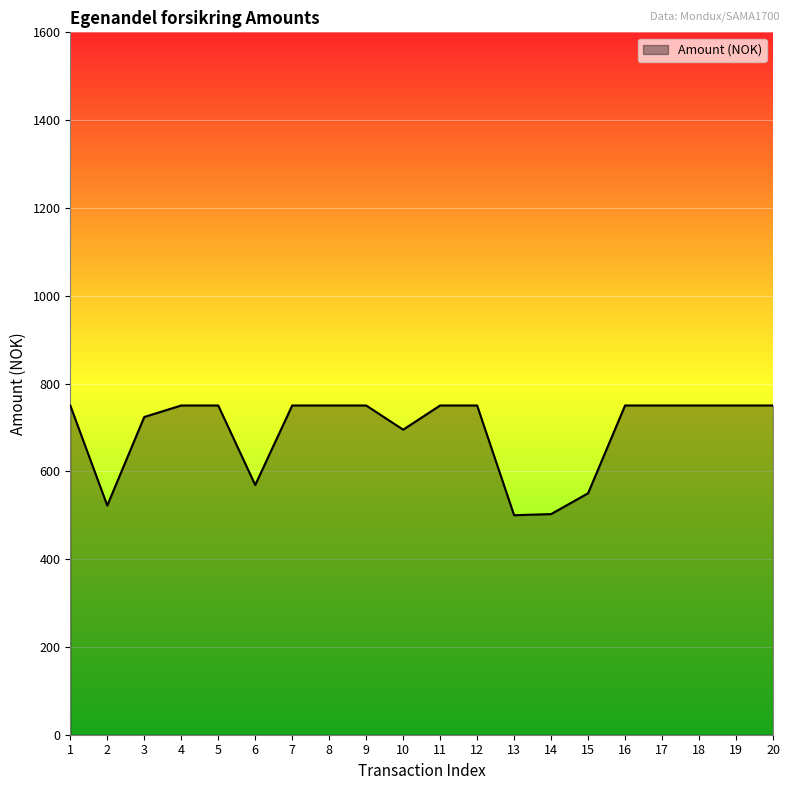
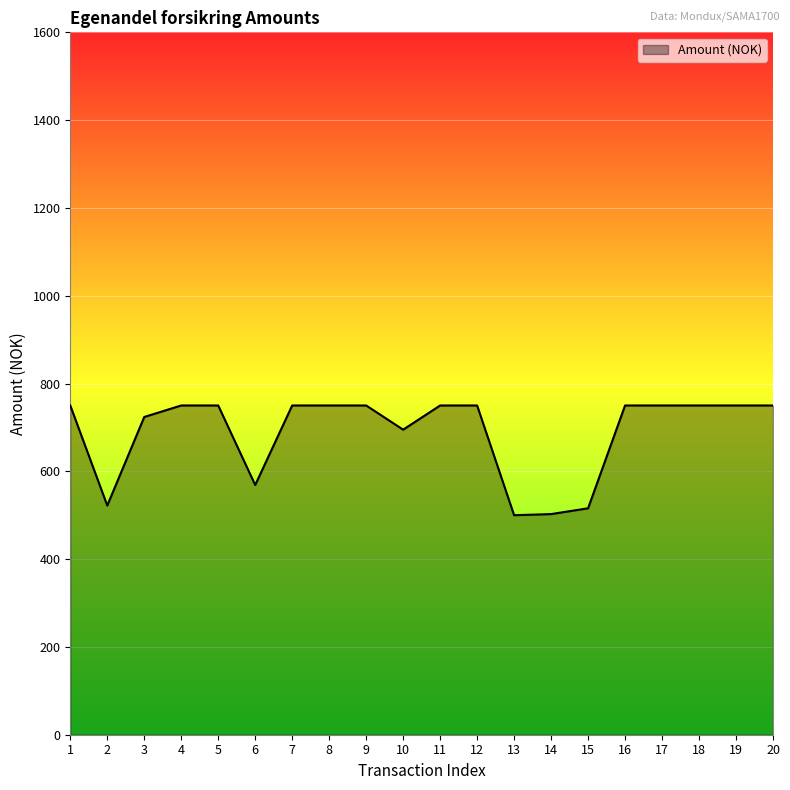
15: 550 -> 520
